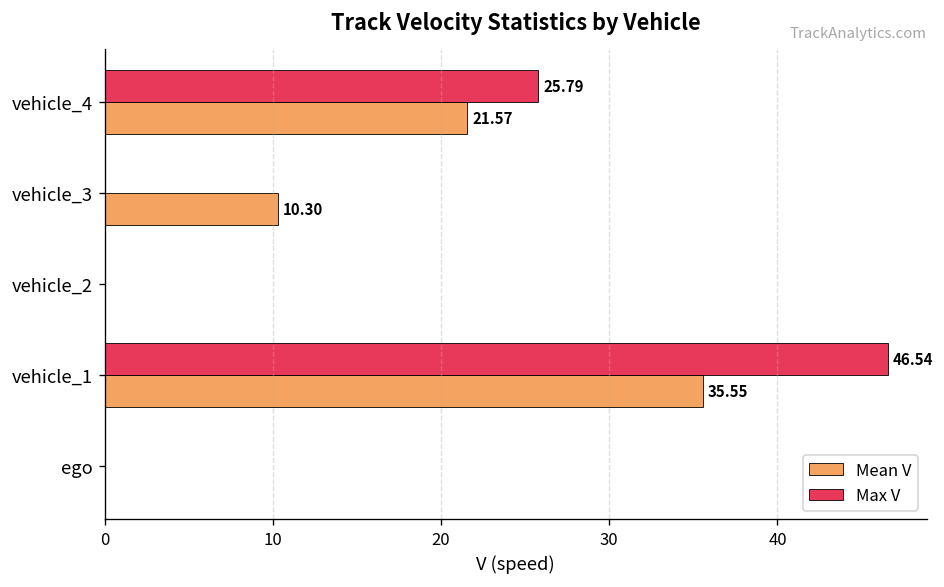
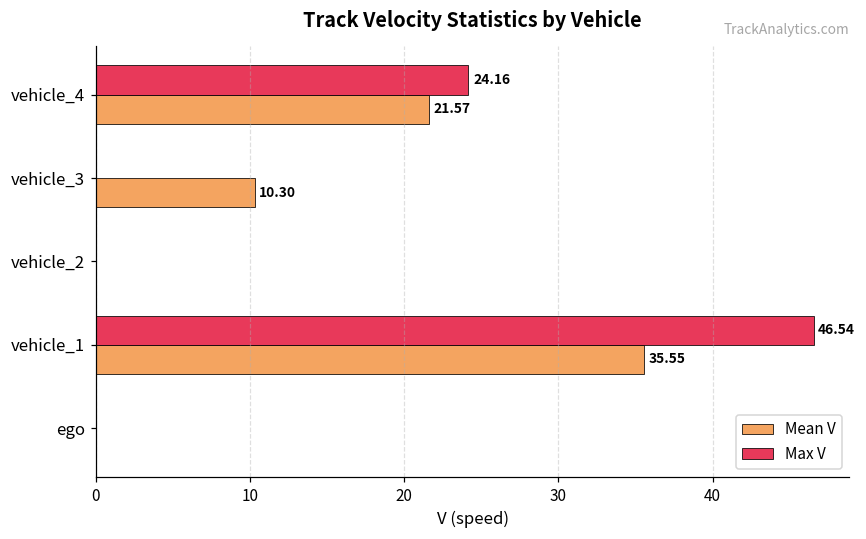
Max V, vehicle_4: 25.79 -> 24.16
